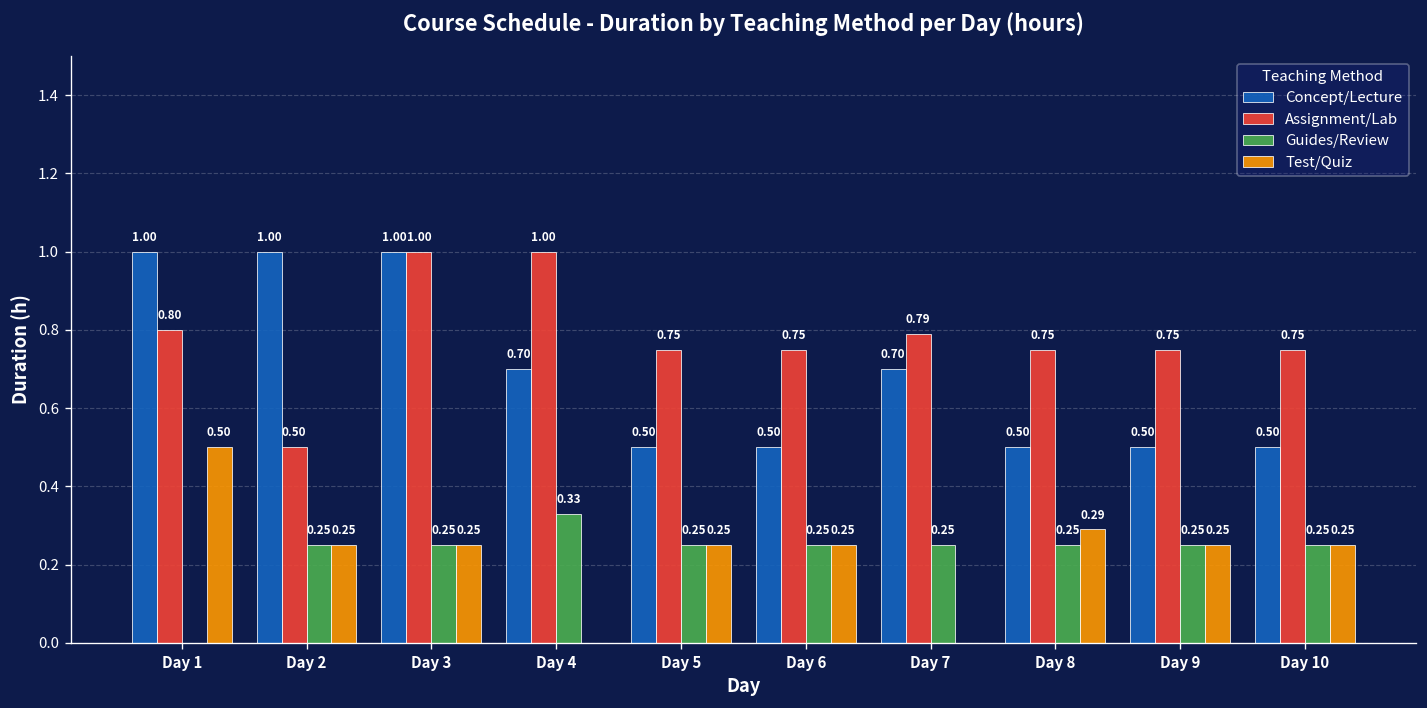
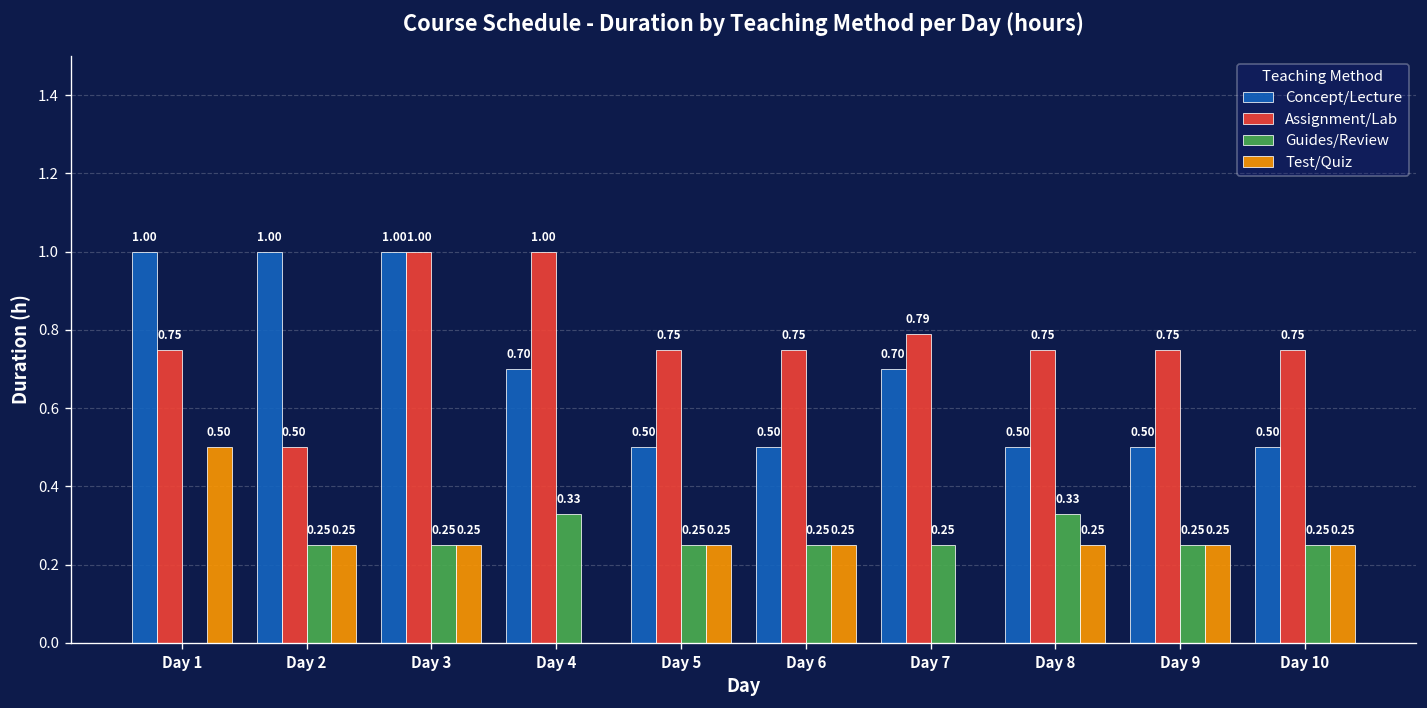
Assignment/Lab, Day 1: 0.80 -> 0.75
Guides/Review, Day 8: 0.25 -> 0.33
Test/Quiz, Day 8: 0.29 -> 0.25
